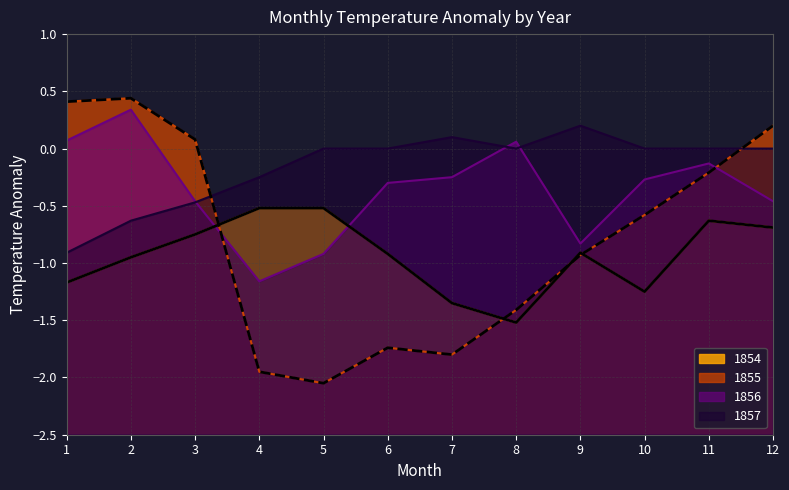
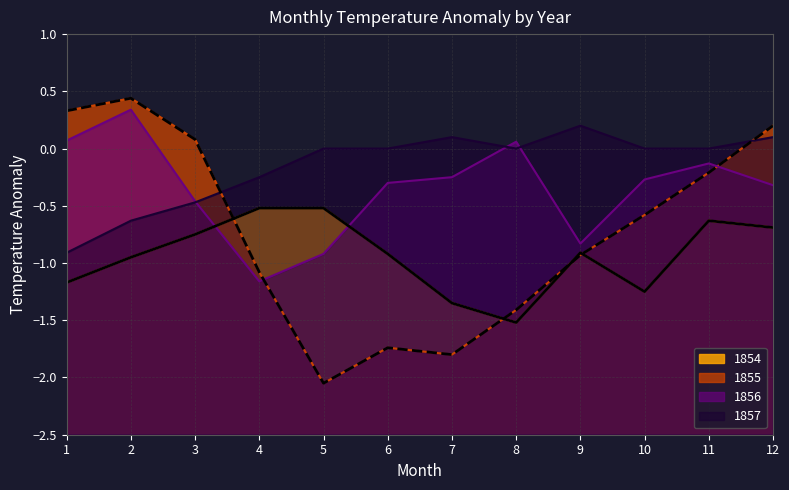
1855, 1: 0.41 -> 0.33
1855, 4: -1.95 -> -1.08
1856, 12: -0.46 -> -0.32
1857, 12: 0.0 -> 0.1
